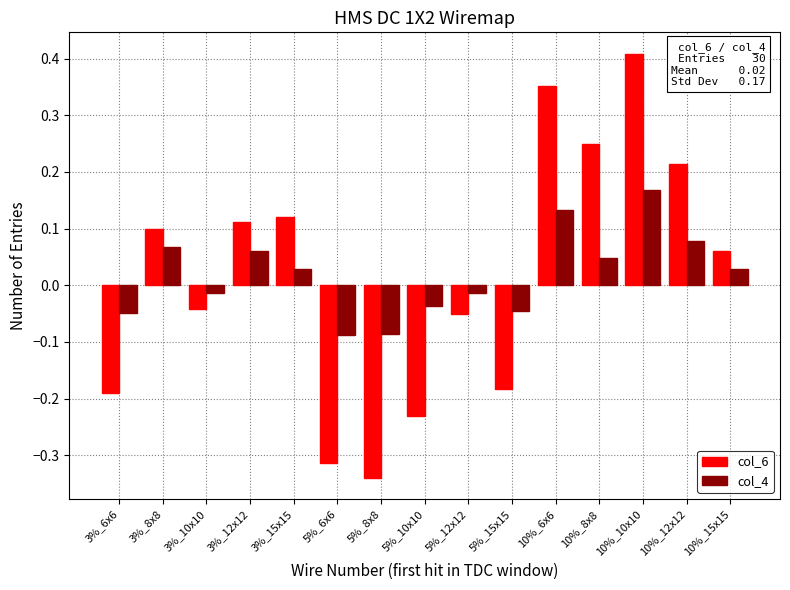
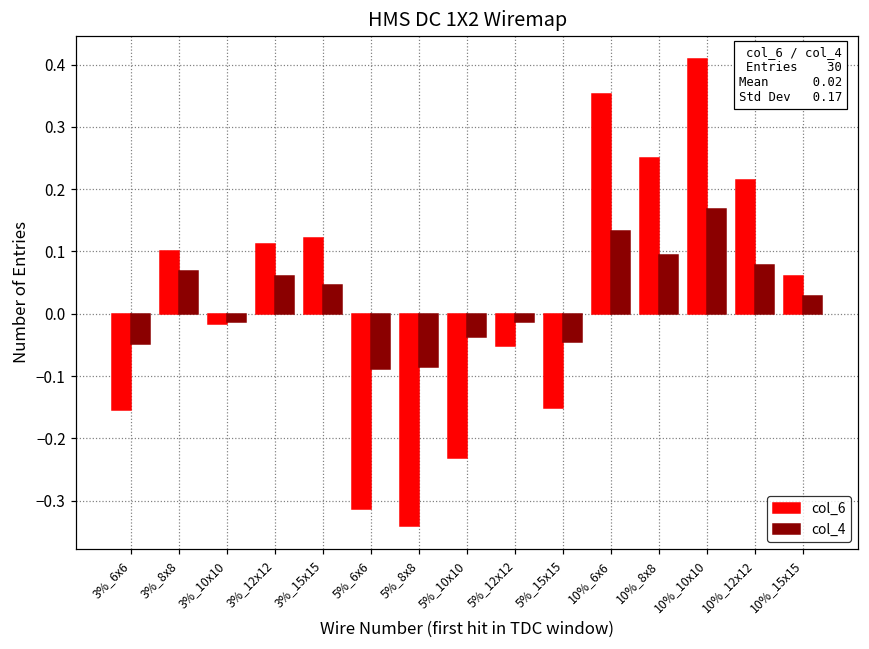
col_6, 3%_6x6: -0.19 -> -0.15
col_6, 3%_10x10: -0.04 -> -0.02
col_4, 3%_15x15: 0.03 -> 0.05
col_6, 5%_15x15: -0.18 -> -0.15
col_4, 10%_8x8: 0.05 -> 0.10
